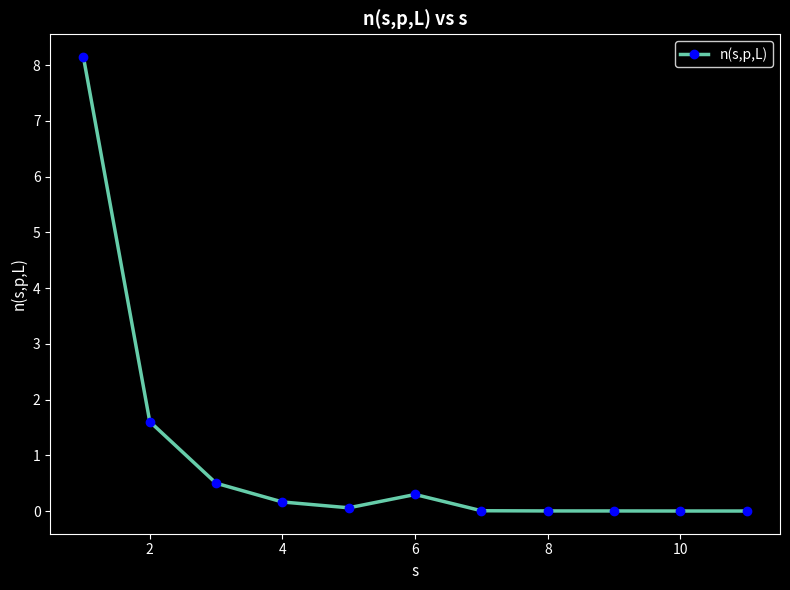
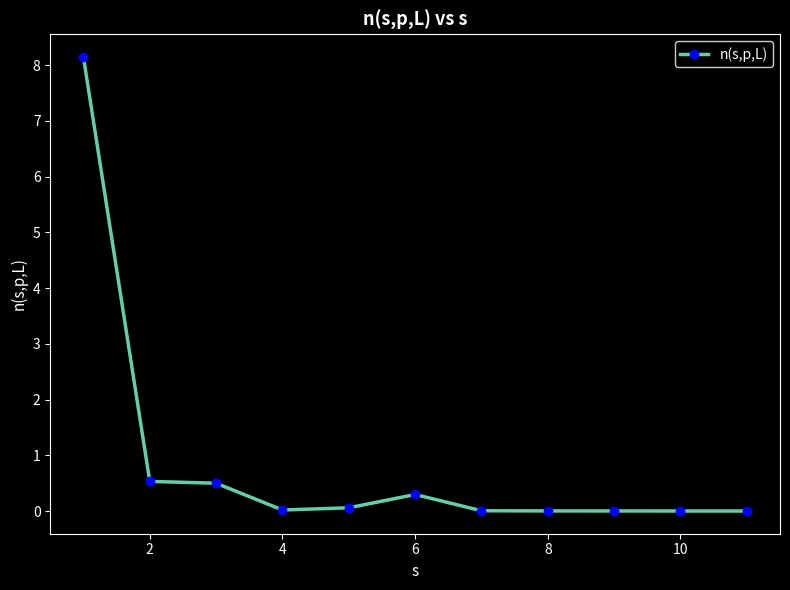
2: 1.6 -> 0.5
4: 0.2 -> 0.0
